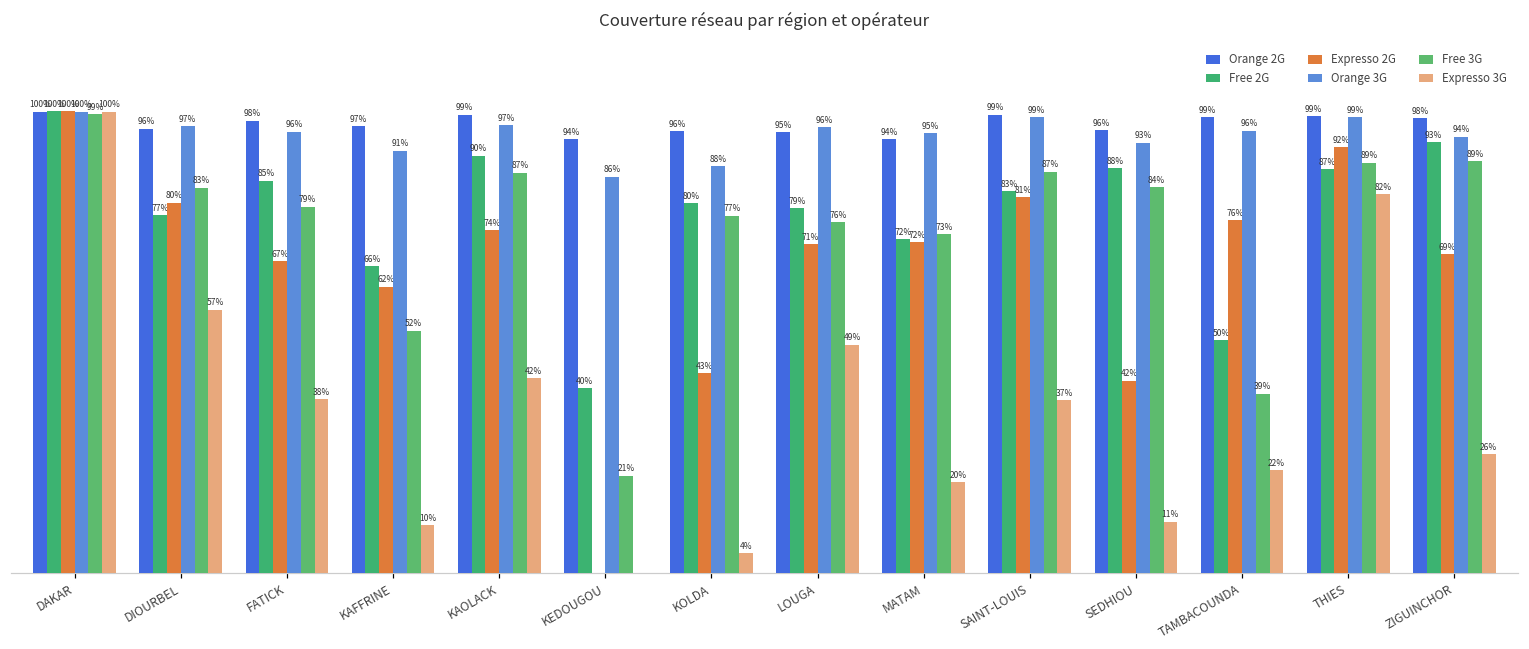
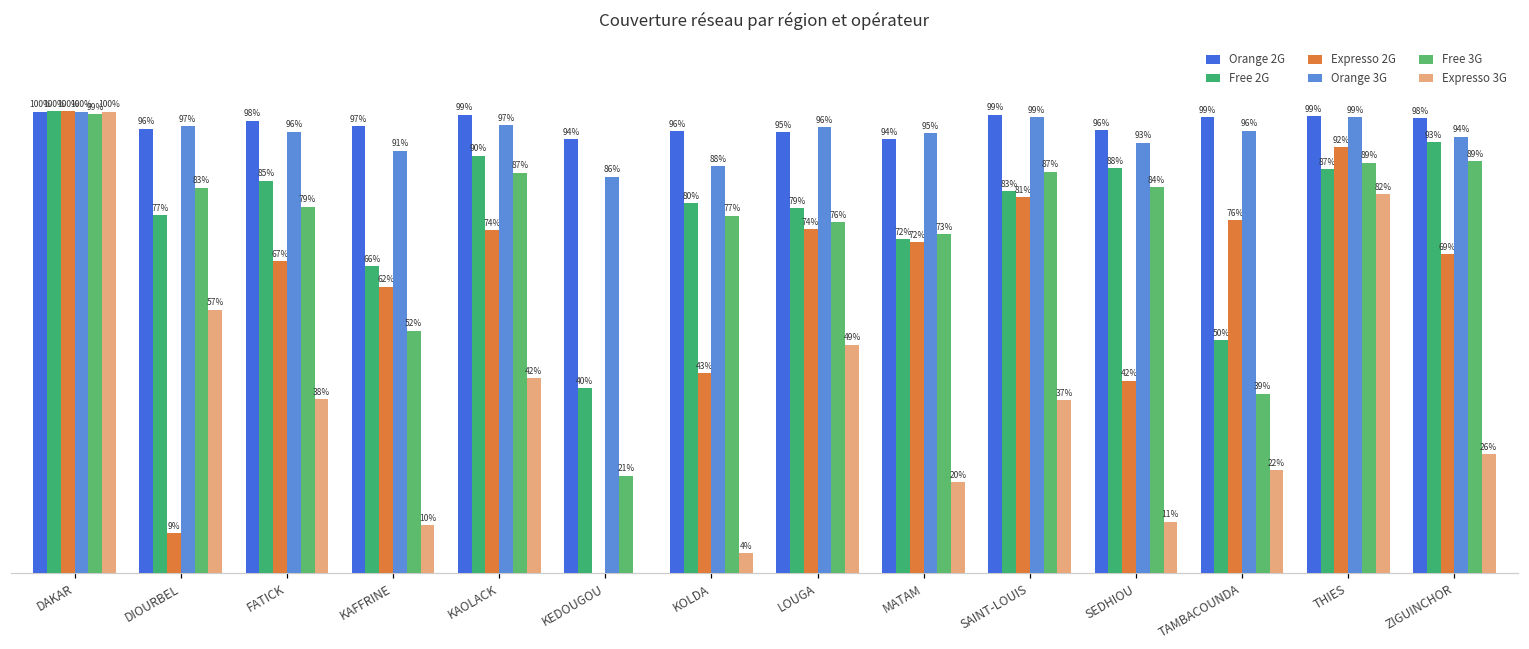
Expresso 2G, DIOURBEL: 80% -> 9%
Expresso 2G, LOUGA: 71% -> 74%
